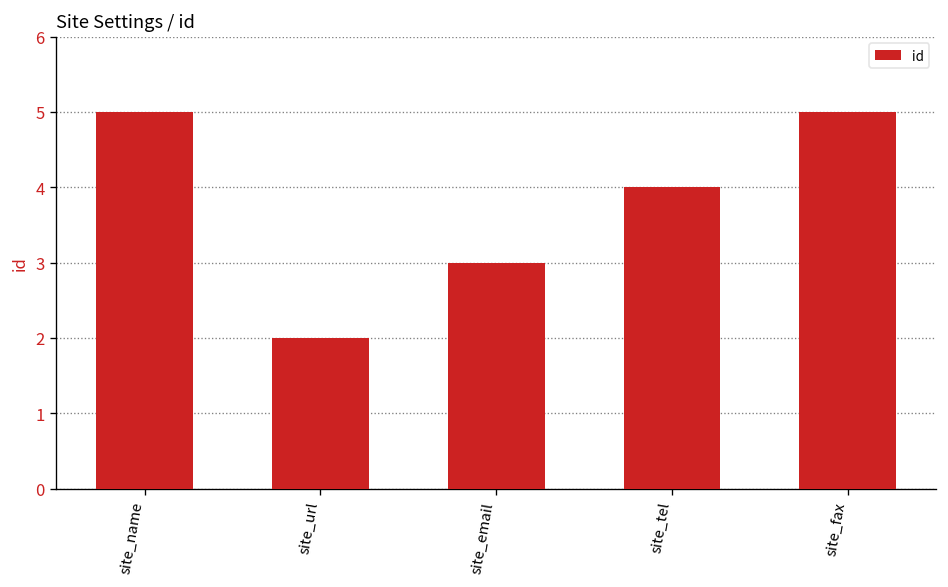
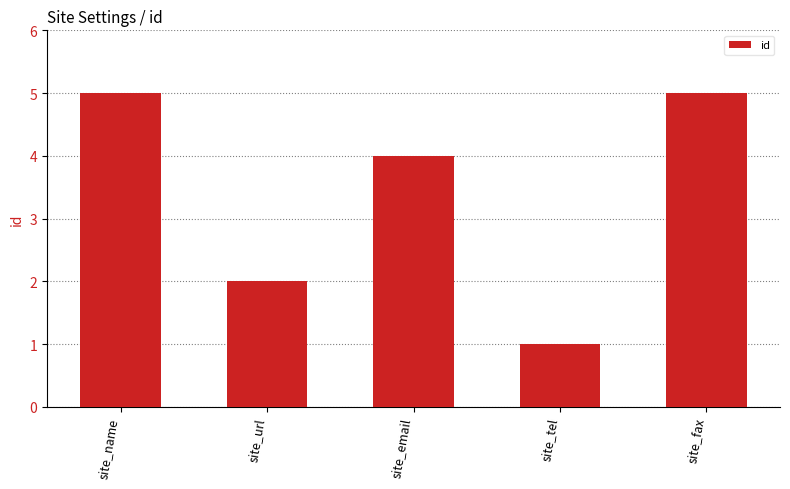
site_email: 3 -> 4
site_tel: 4 -> 1
